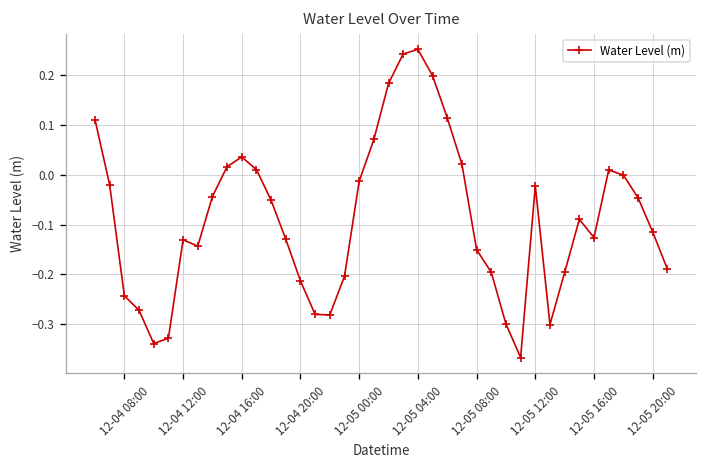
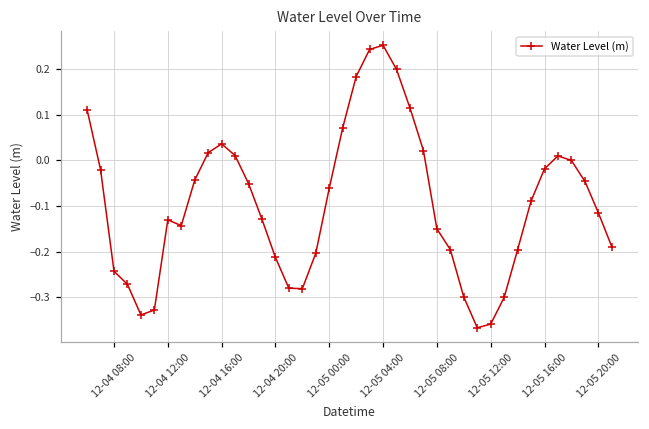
12-05 00:00: -0.01 -> -0.06
12-05 12:00: -0.02 -> -0.36
12-05 16:00: -0.13 -> -0.02
